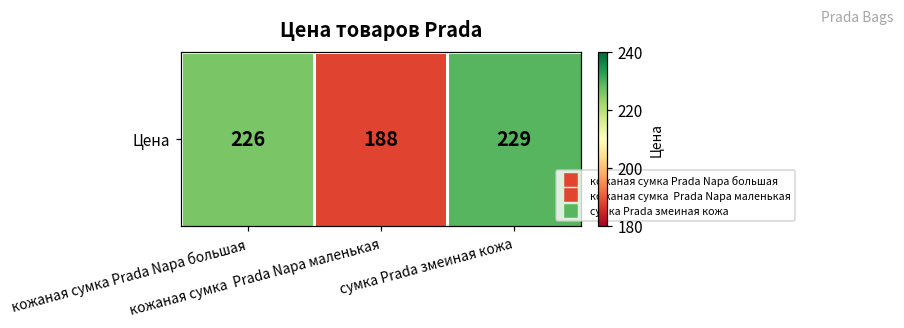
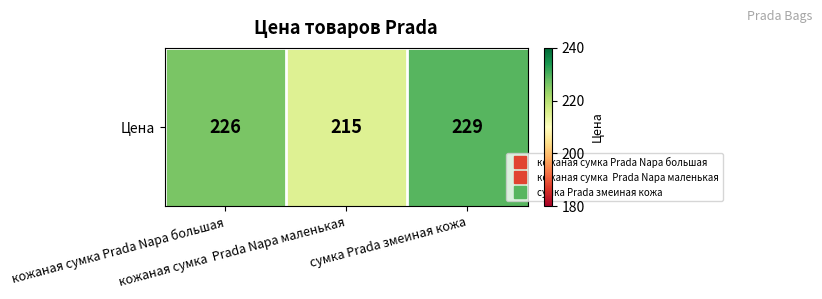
Цена, кожаная сумка Prada Napa маленькая: 188 -> 215
